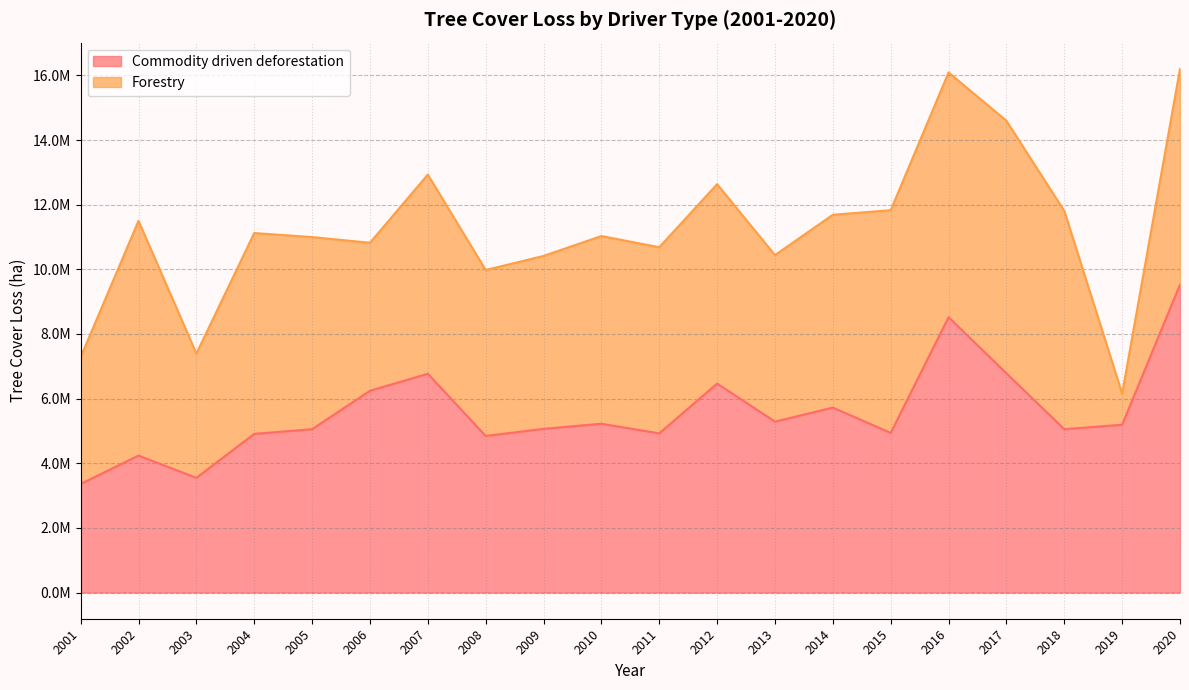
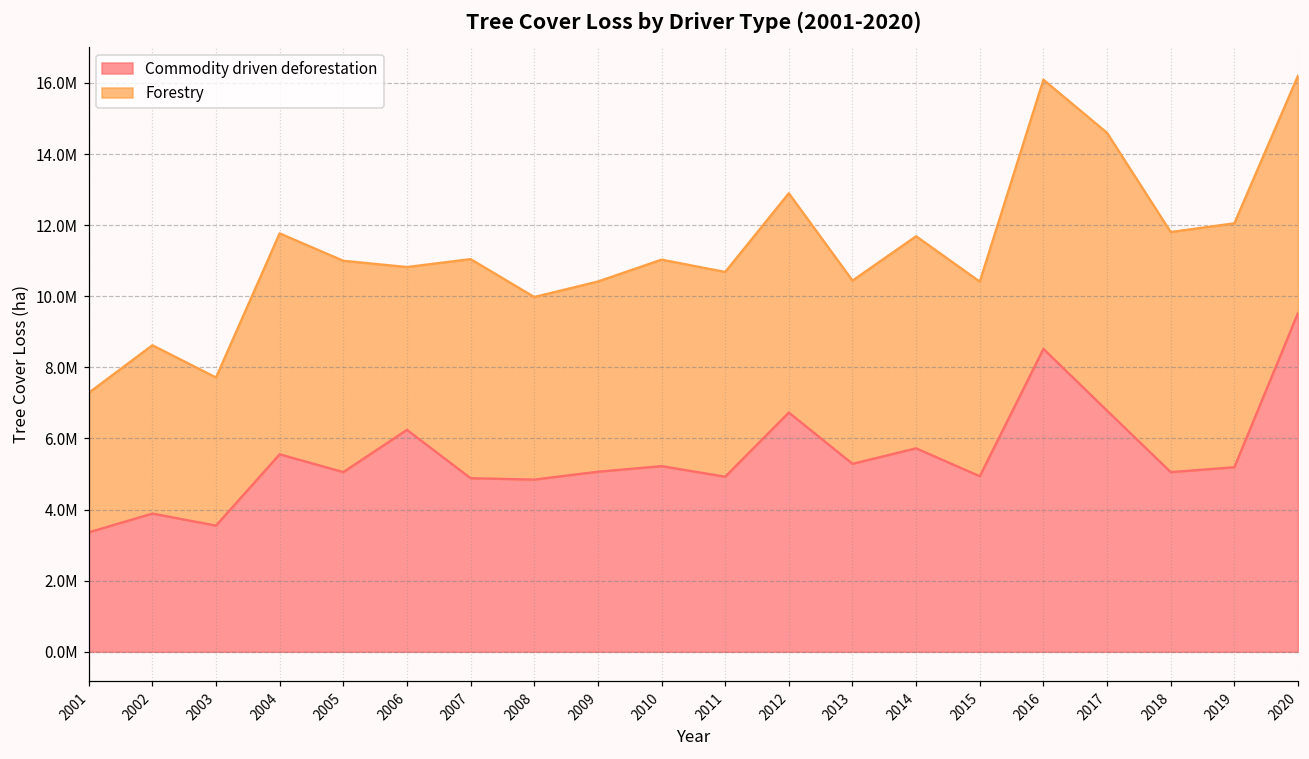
Commodity driven deforestation, 2002: 4200000 -> 3900000
Forestry, 2002: 7300000 -> 4700000
Forestry, 2003: 3800000 -> 4200000
Commodity driven deforestation, 2004: 4900000 -> 5600000
Commodity driven deforestation, 2007: 6800000 -> 4900000
Commodity driven deforestation, 2012: 6500000 -> 6700000
Forestry, 2015: 6900000 -> 5500000
Forestry, 2019: 1000000 -> 6900000
